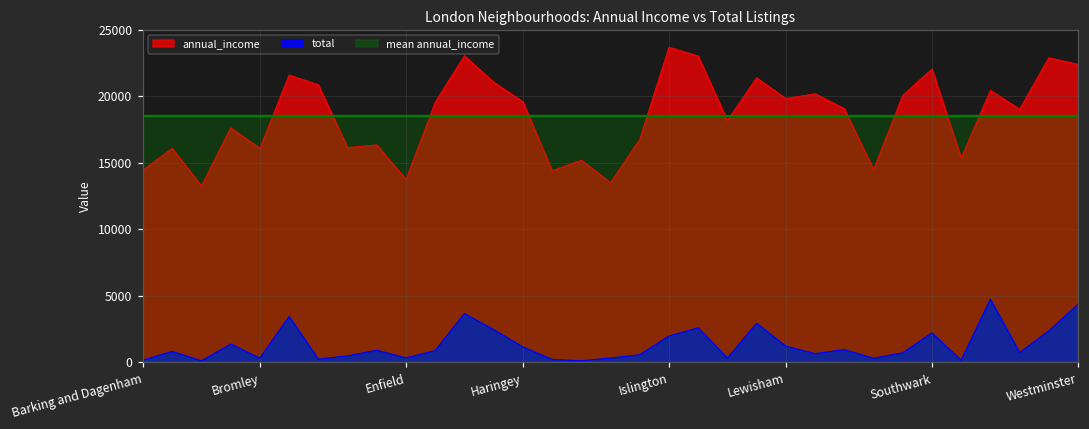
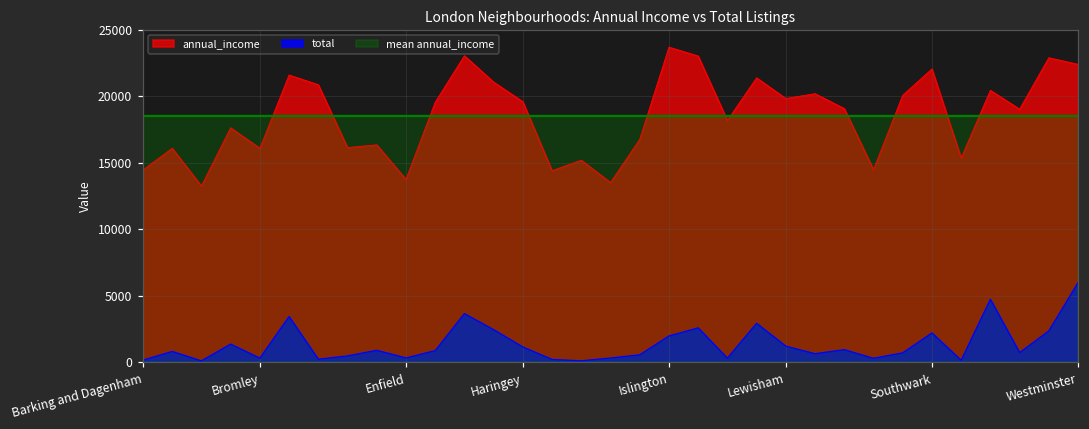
total, Westminster: 4300 -> 6000
